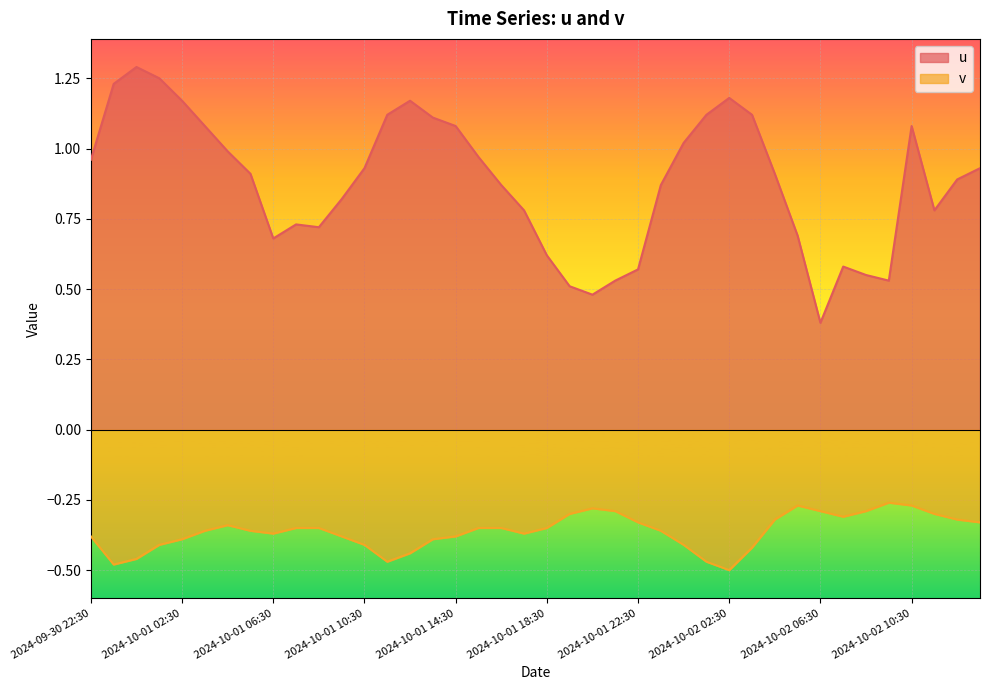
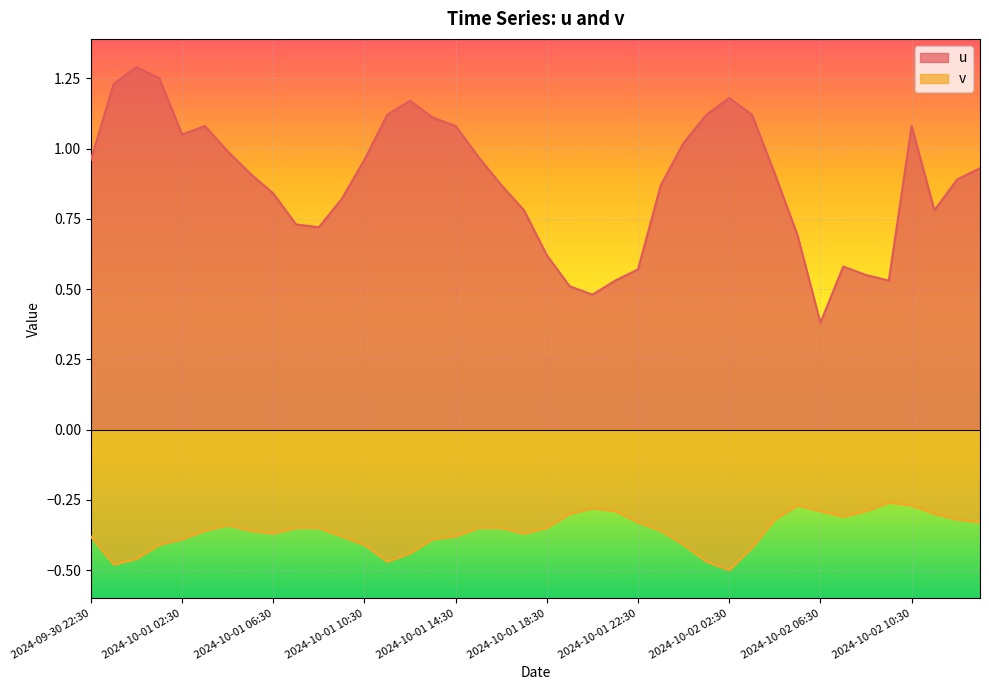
u, 2024-10-01 02:30: 1.17 -> 1.05
u, 2024-10-01 06:30: 0.68 -> 0.84
u, 2024-10-01 10:30: 0.93 -> 0.96
